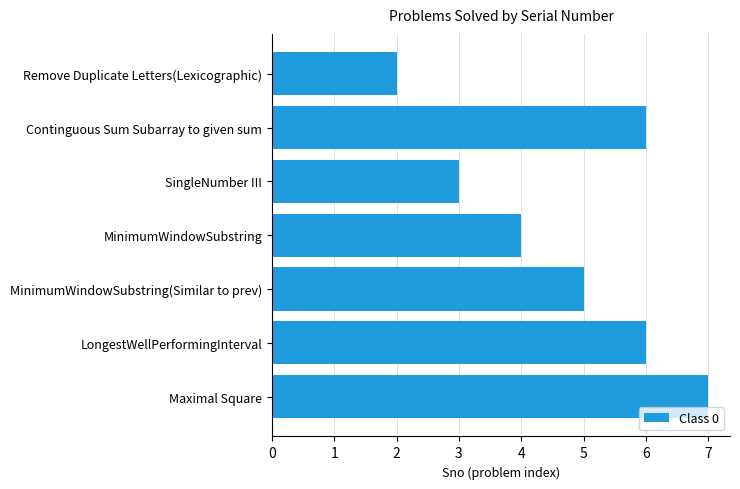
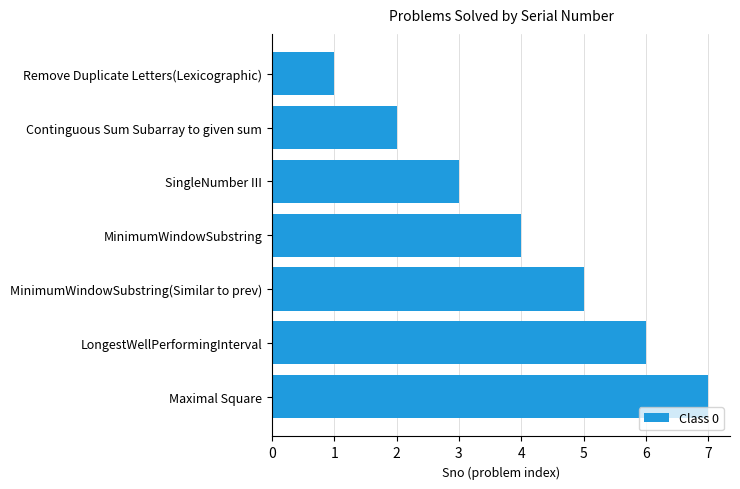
Remove Duplicate Letters(Lexicographic): 2 -> 1
Continguous Sum Subarray to given sum: 6 -> 2
